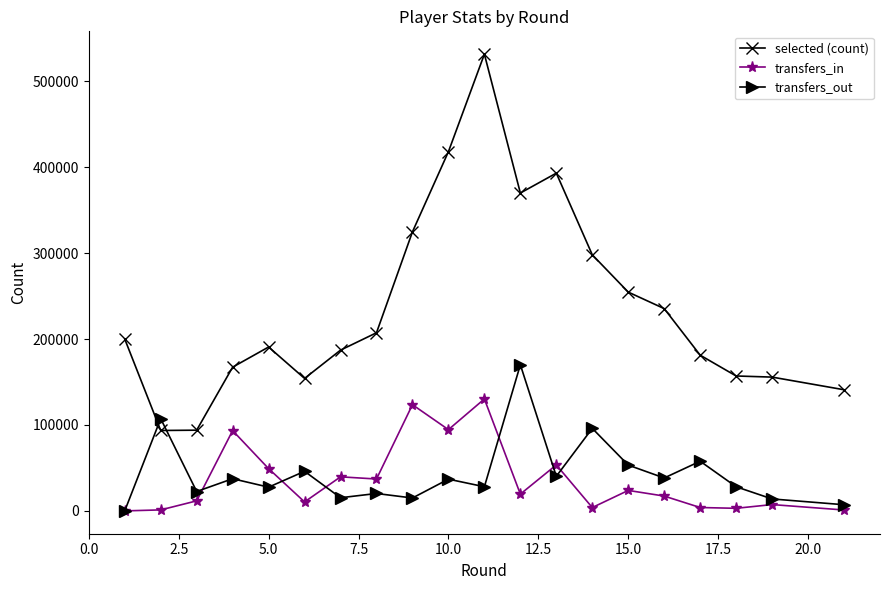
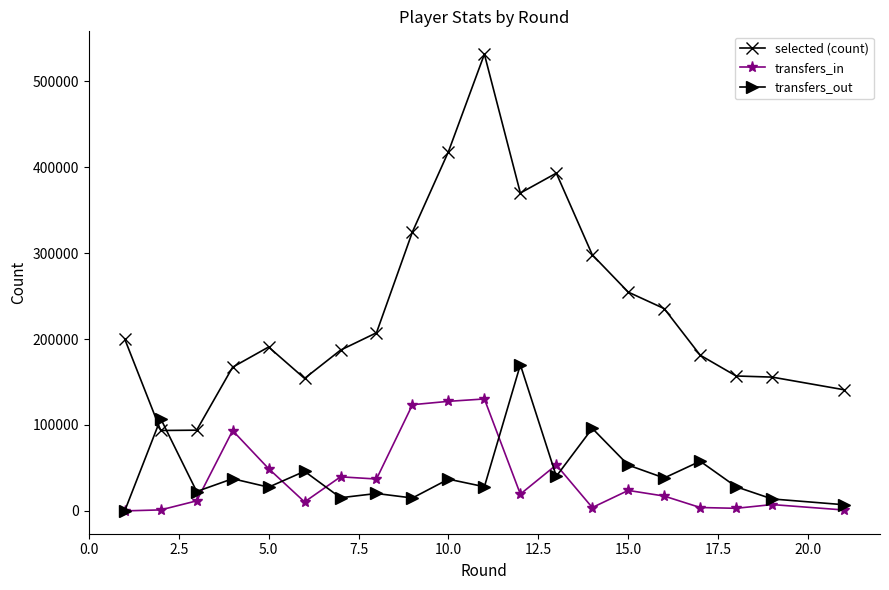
transfers_in, 10.0: 90000 -> 130000
